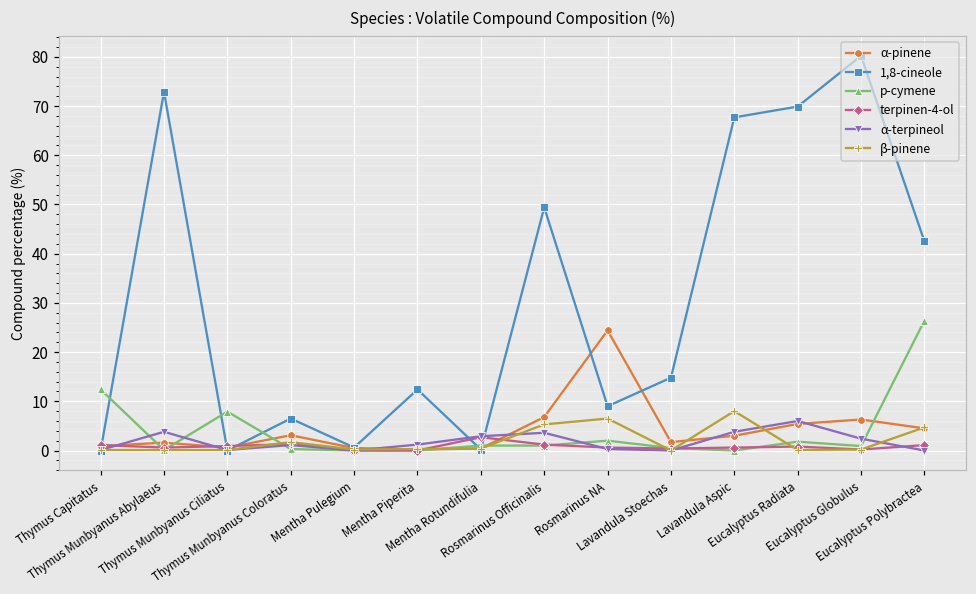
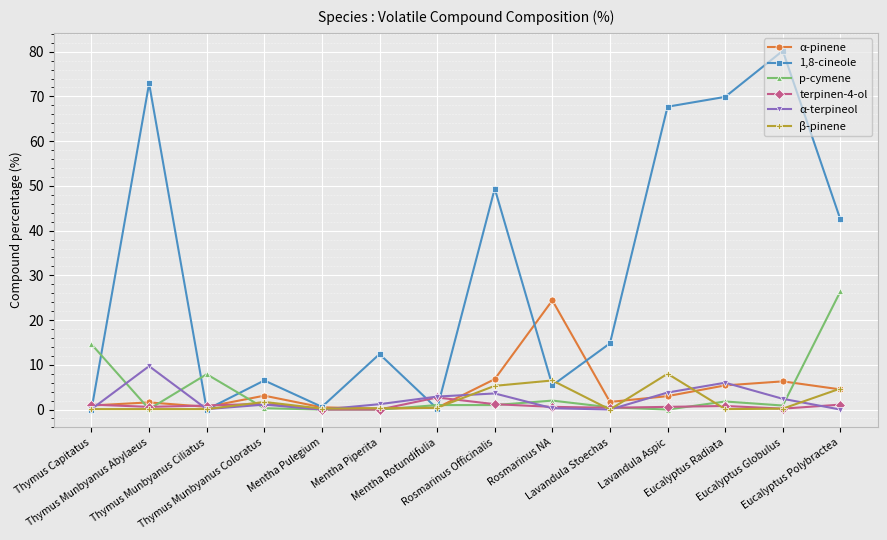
p-cymene, Thymus Capitatus: 12 -> 15
α-terpineol, Thymus Munbyanus Abylaeus: 4 -> 10
1,8-cineole, Rosmarinus NA: 9 -> 5
